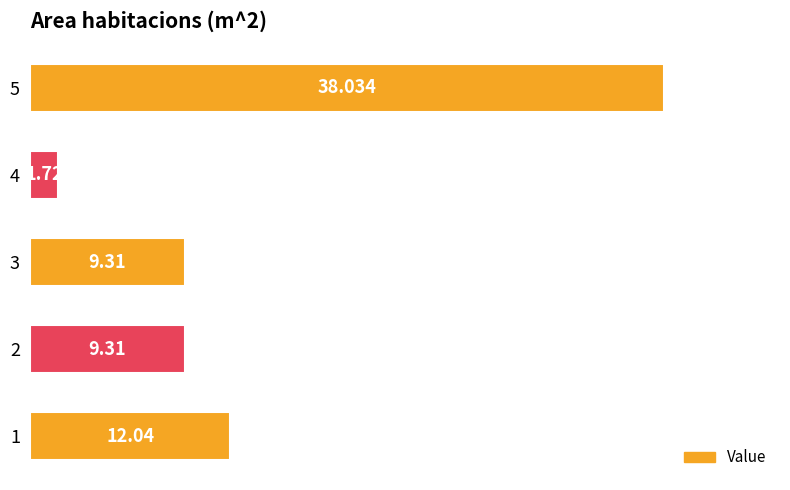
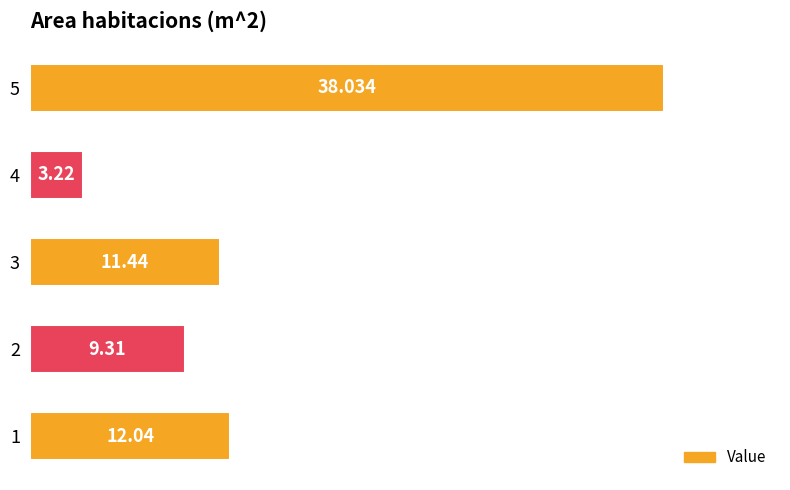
4: 1.72 -> 3.22
3: 9.31 -> 11.44
